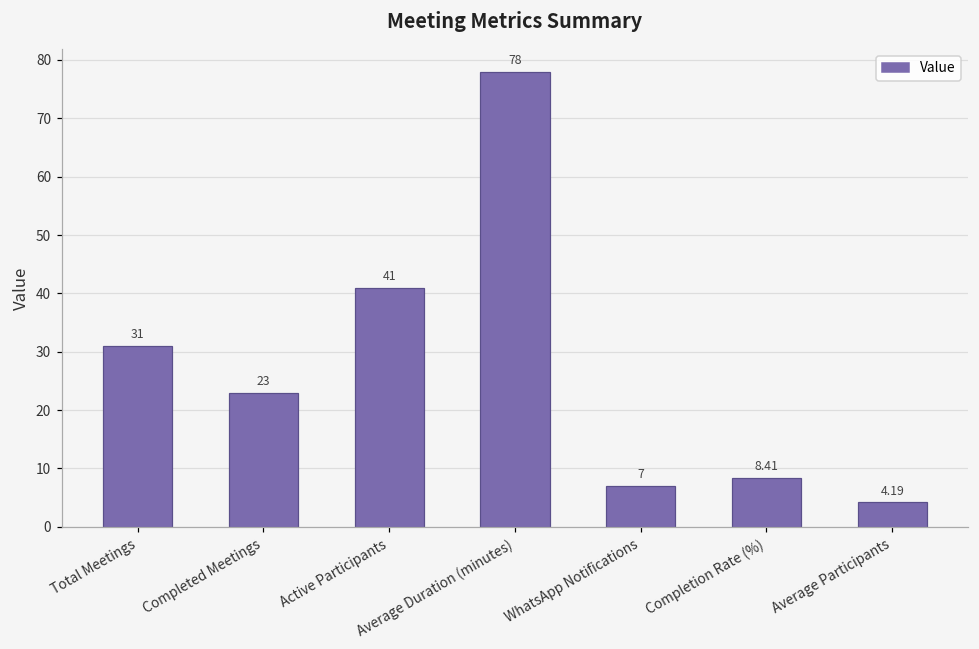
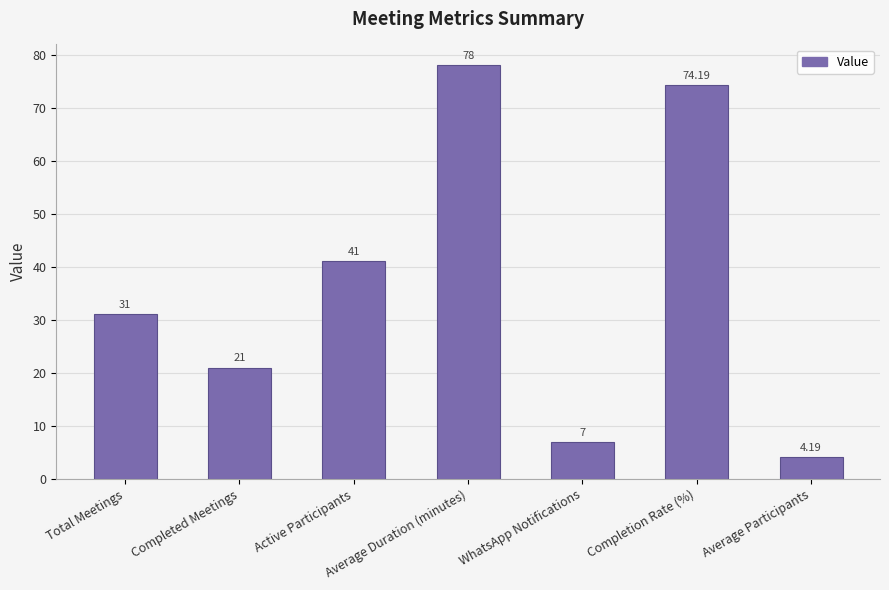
Completed Meetings: 23 -> 21
Completion Rate (%): 8.41 -> 74.19
